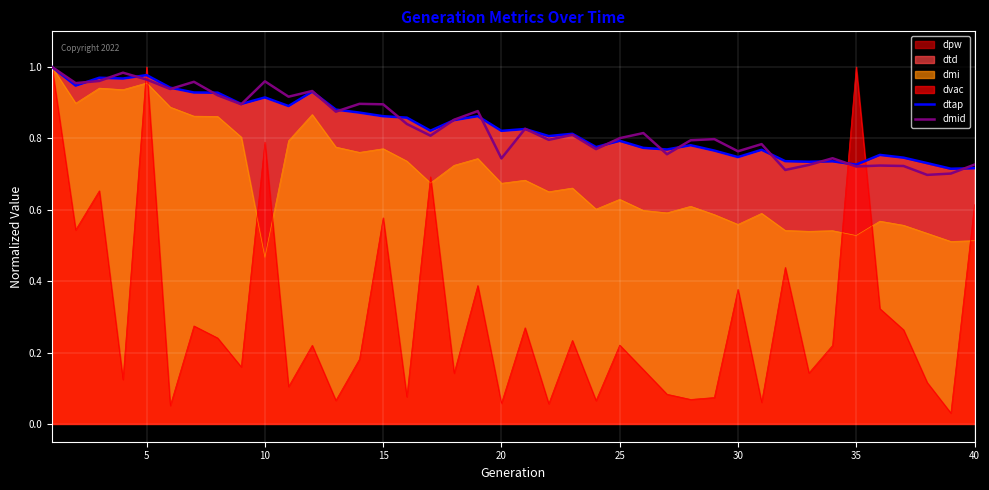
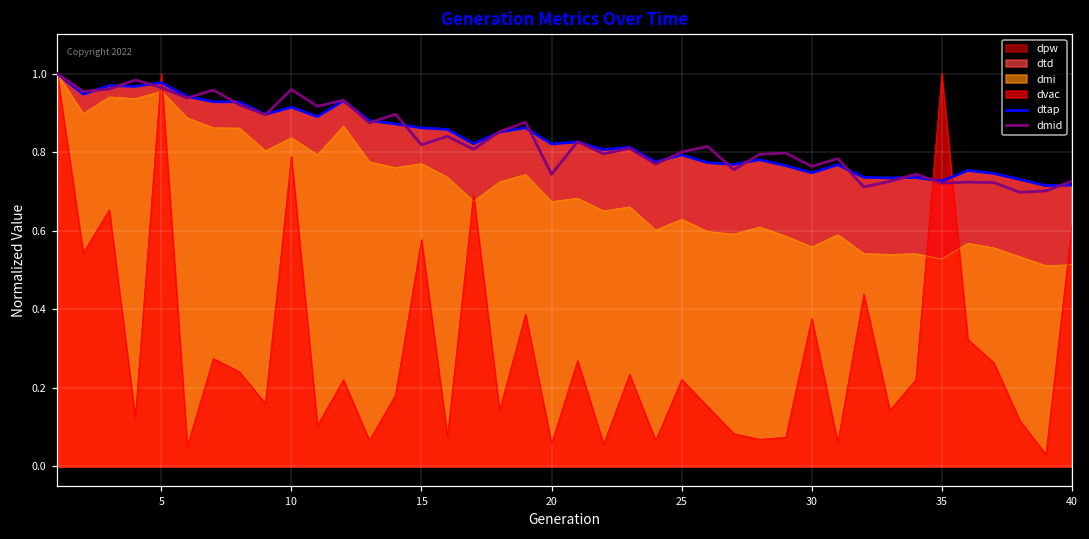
dmi, 10: 0.47 -> 0.84
dmid, 15: 0.90 -> 0.82
